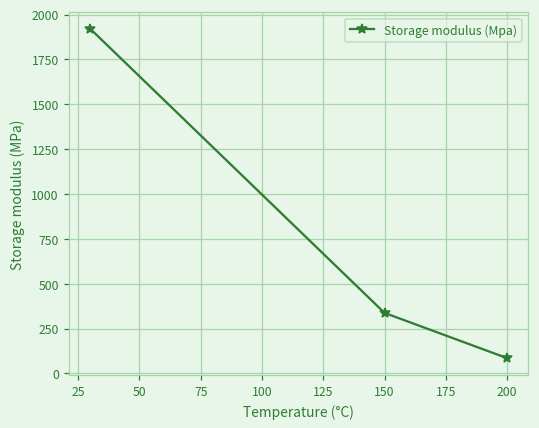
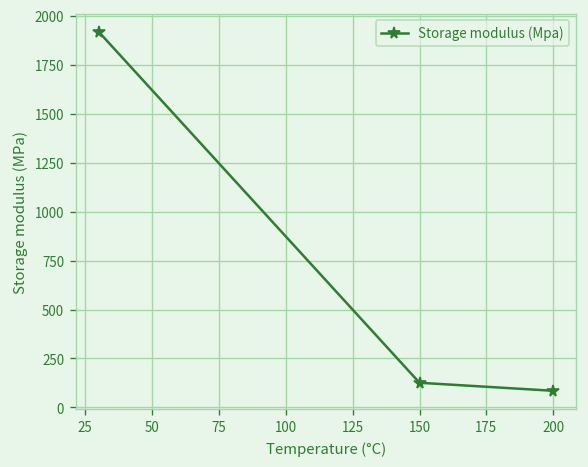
150: 340 -> 130
